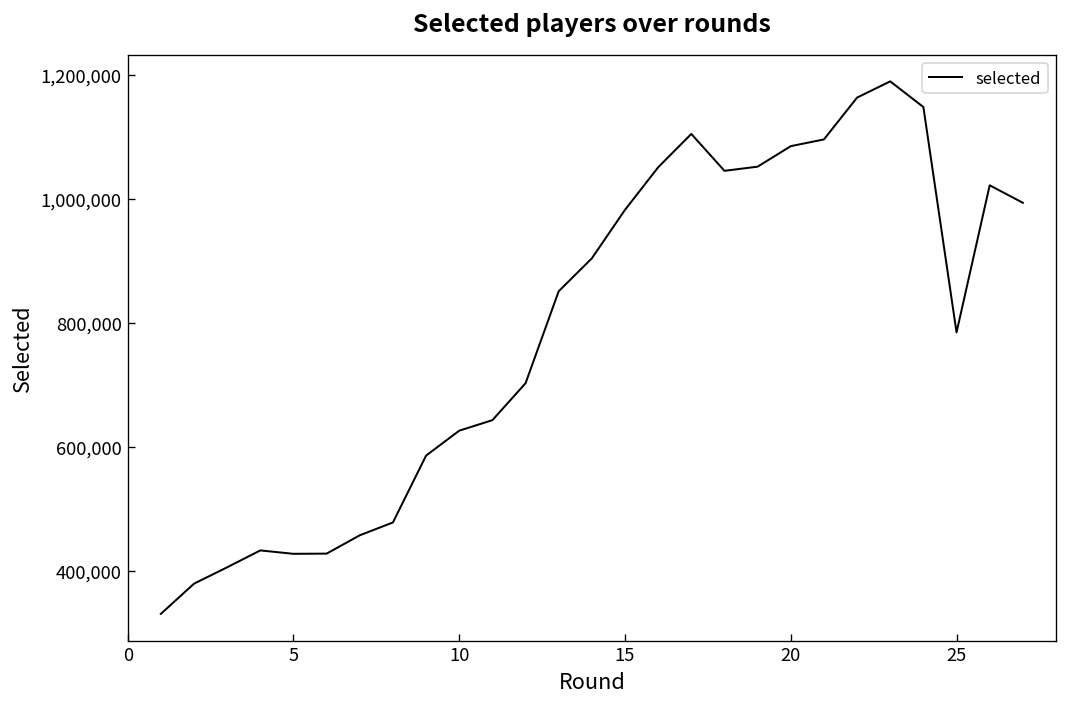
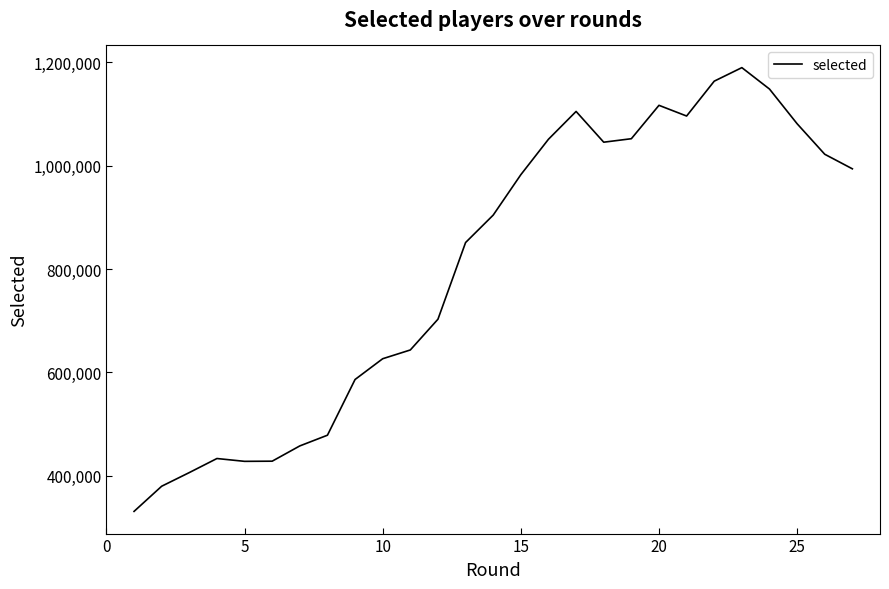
20: 1,090,000 -> 1,120,000
25: 780,000 -> 1,080,000
